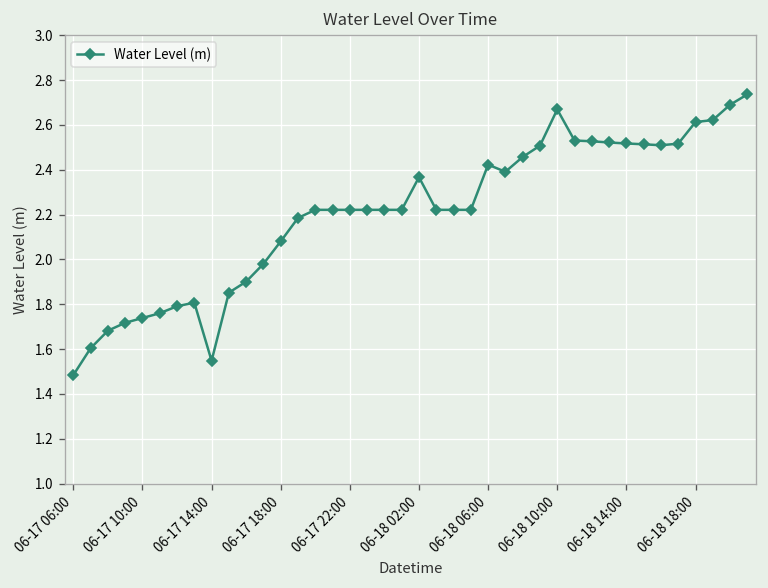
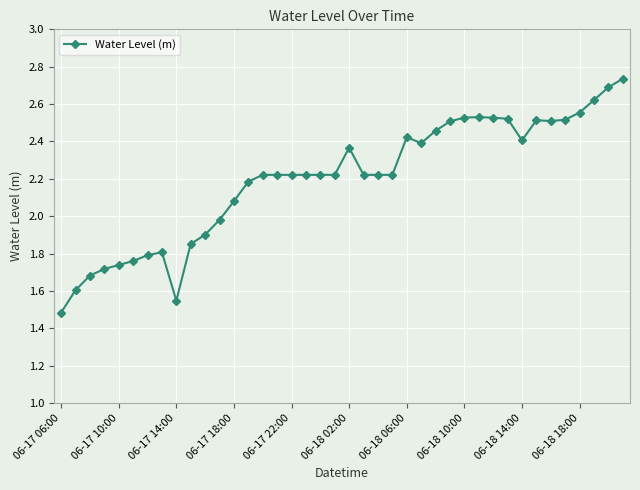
06-18 10:00: 2.67 -> 2.53
06-18 14:00: 2.52 -> 2.41
06-18 18:00: 2.61 -> 2.55
